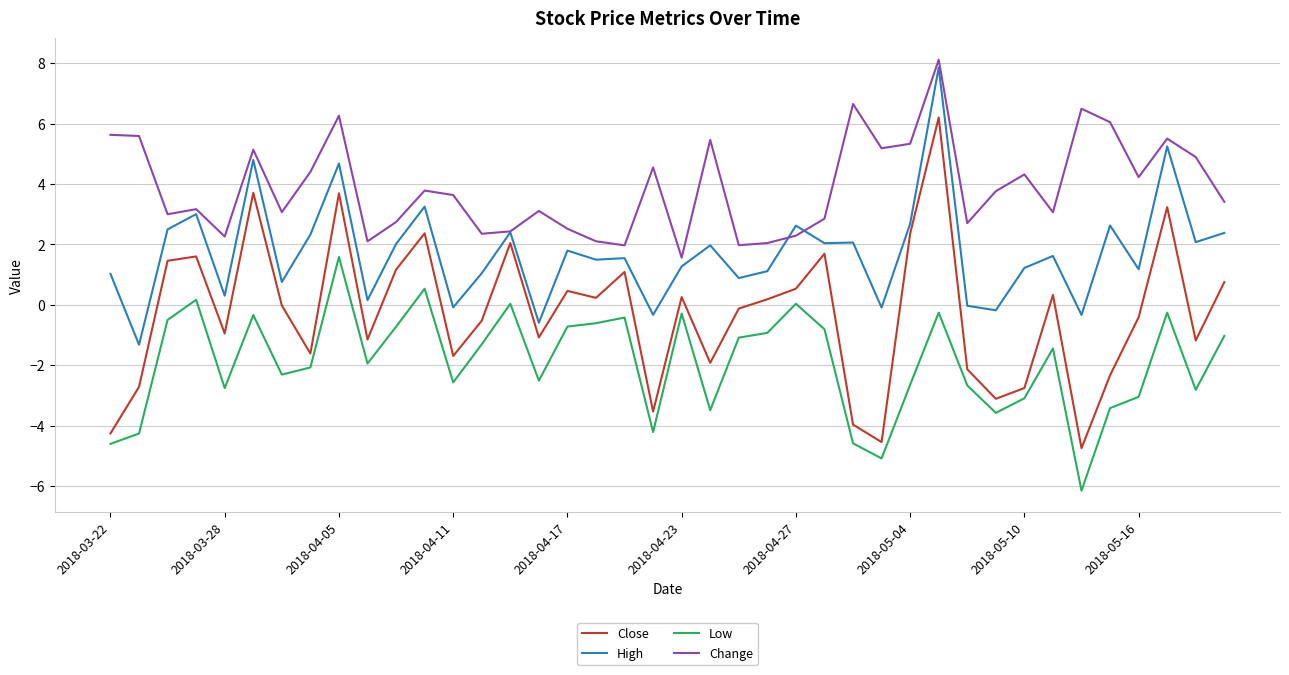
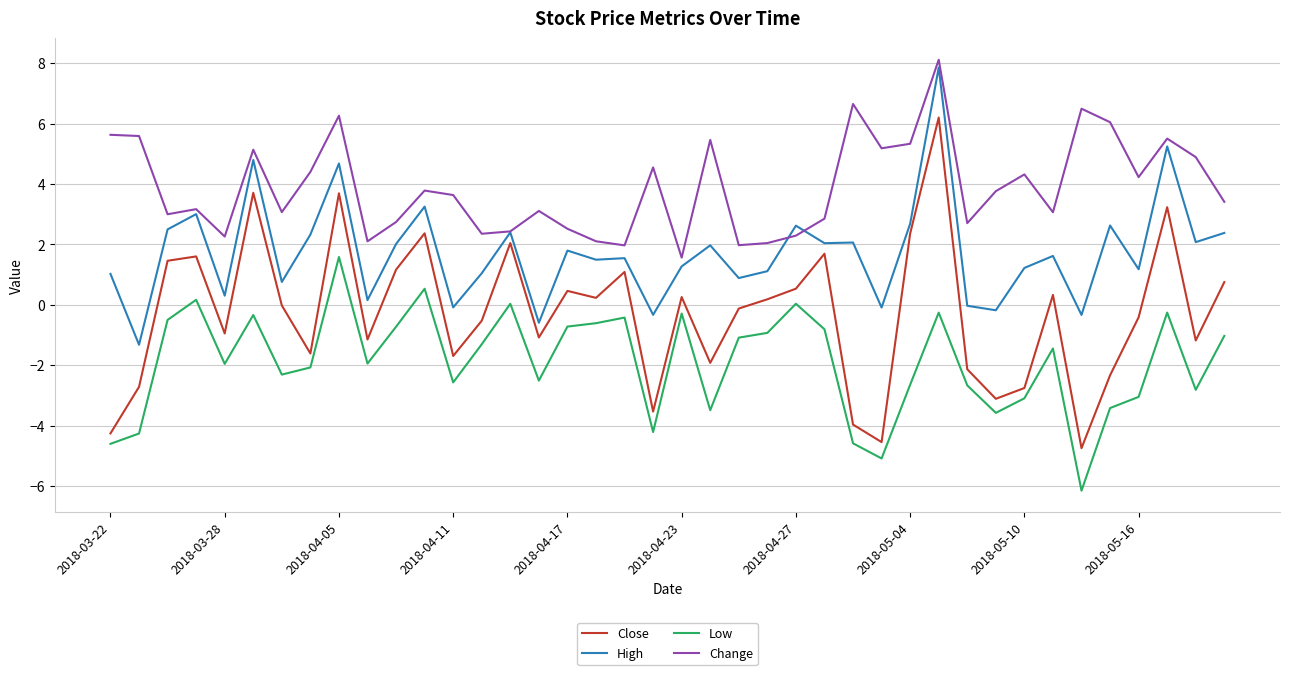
Low, 2018-03-28: -2.8 -> -2.0
